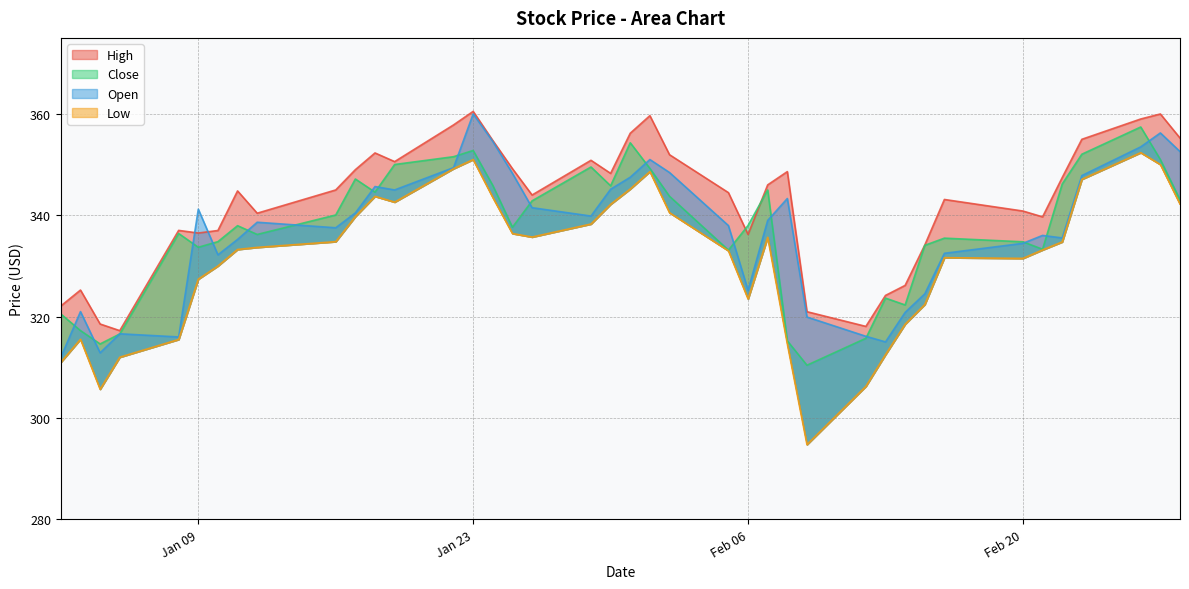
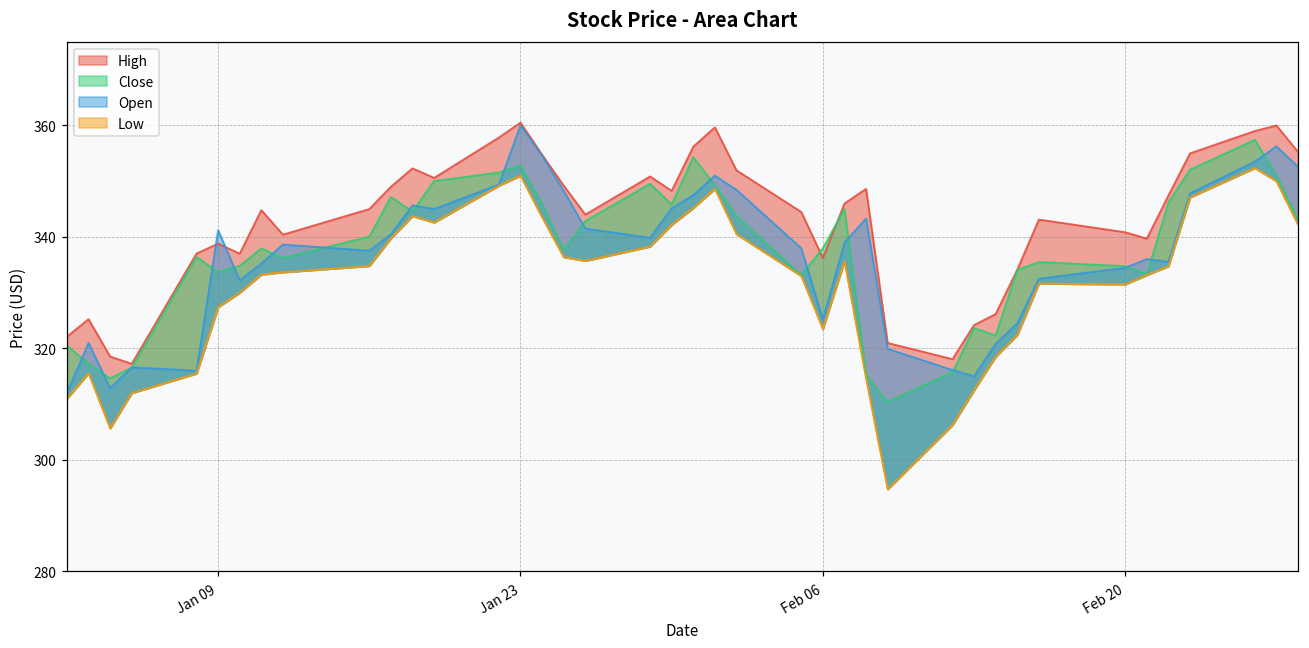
High, Jan 09: 337 -> 339
